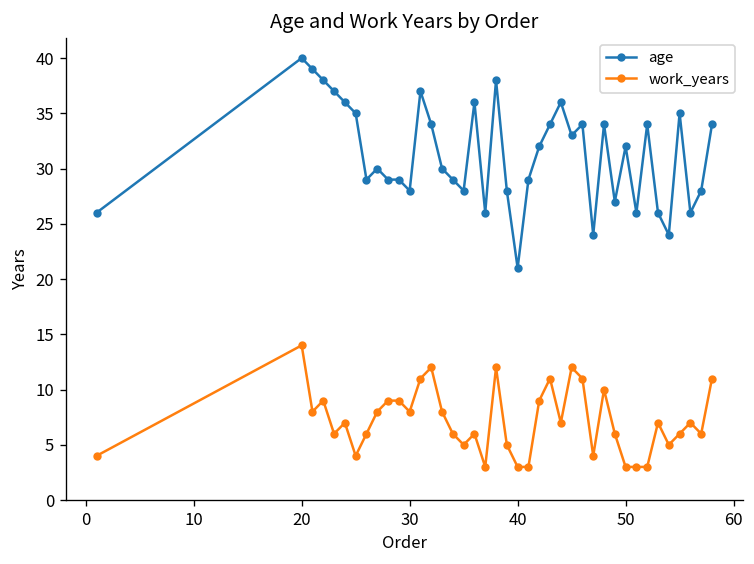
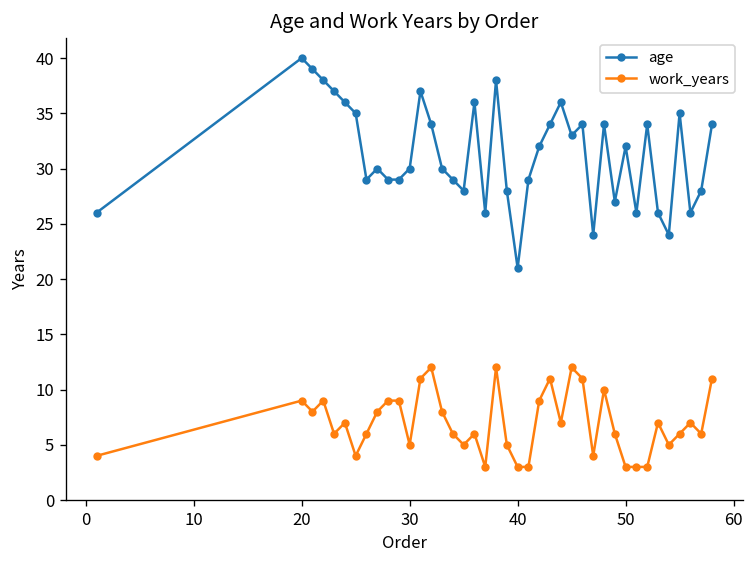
work_years, 20: 14 -> 9
age, 30: 28 -> 30
work_years, 30: 8 -> 5
